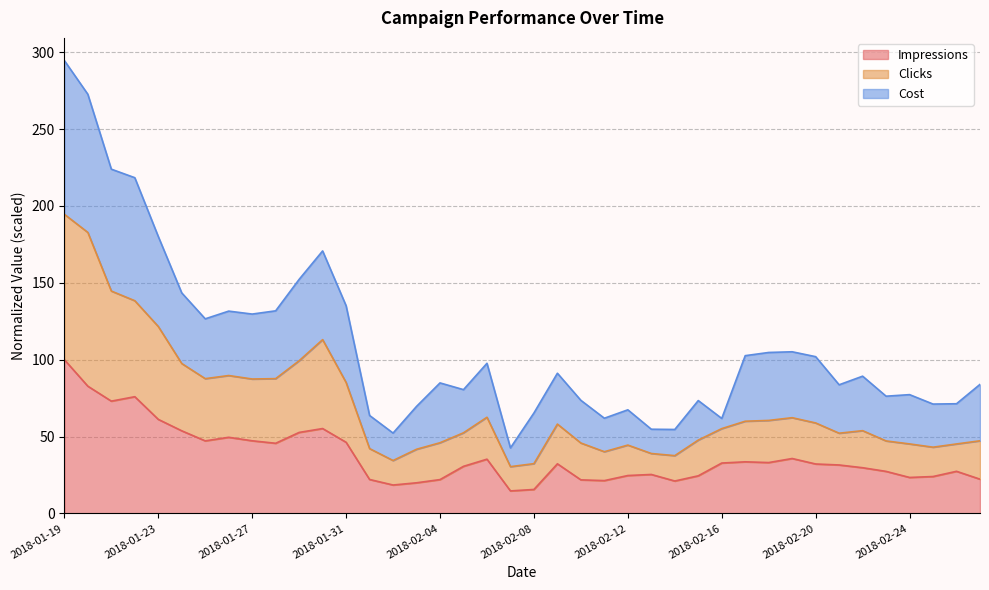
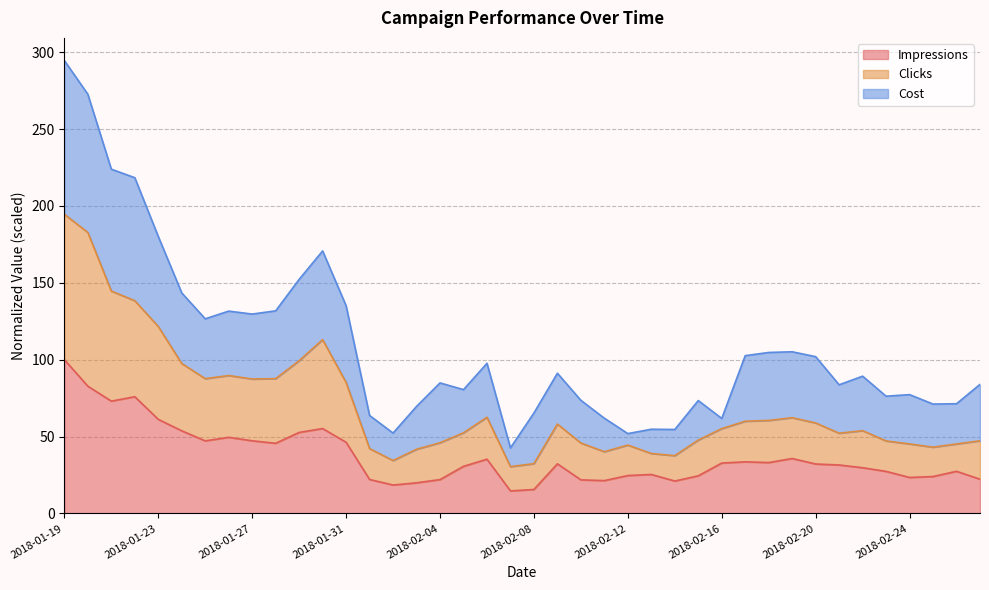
Cost, 2018-02-12: 23 -> 7
